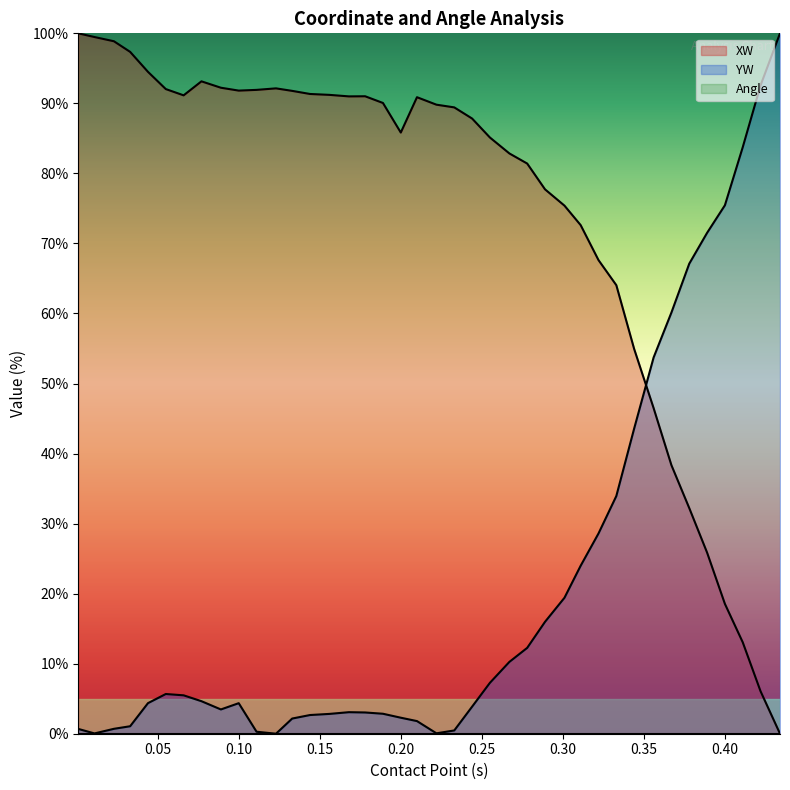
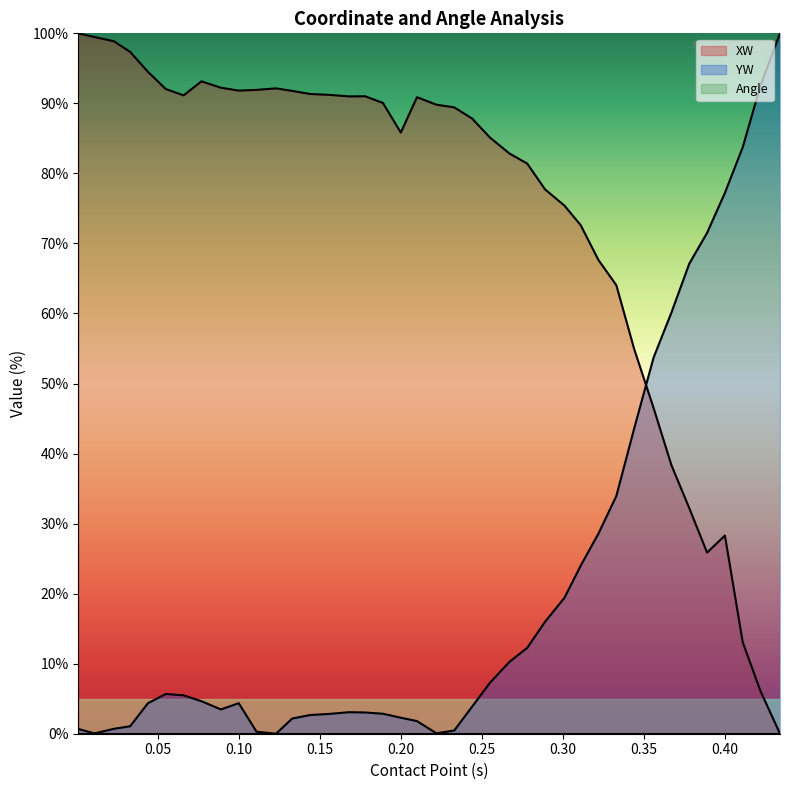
XW, 0.40: 19% -> 28%
YW, 0.40: 75% -> 77%
